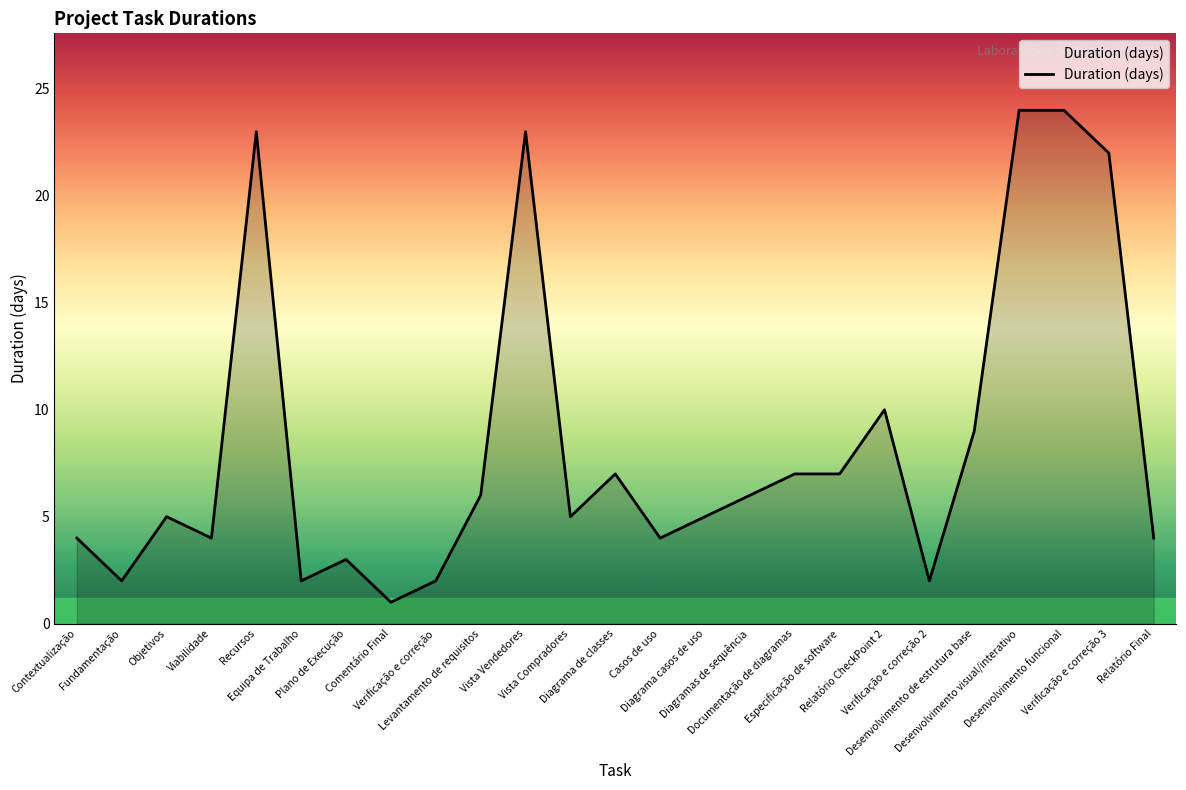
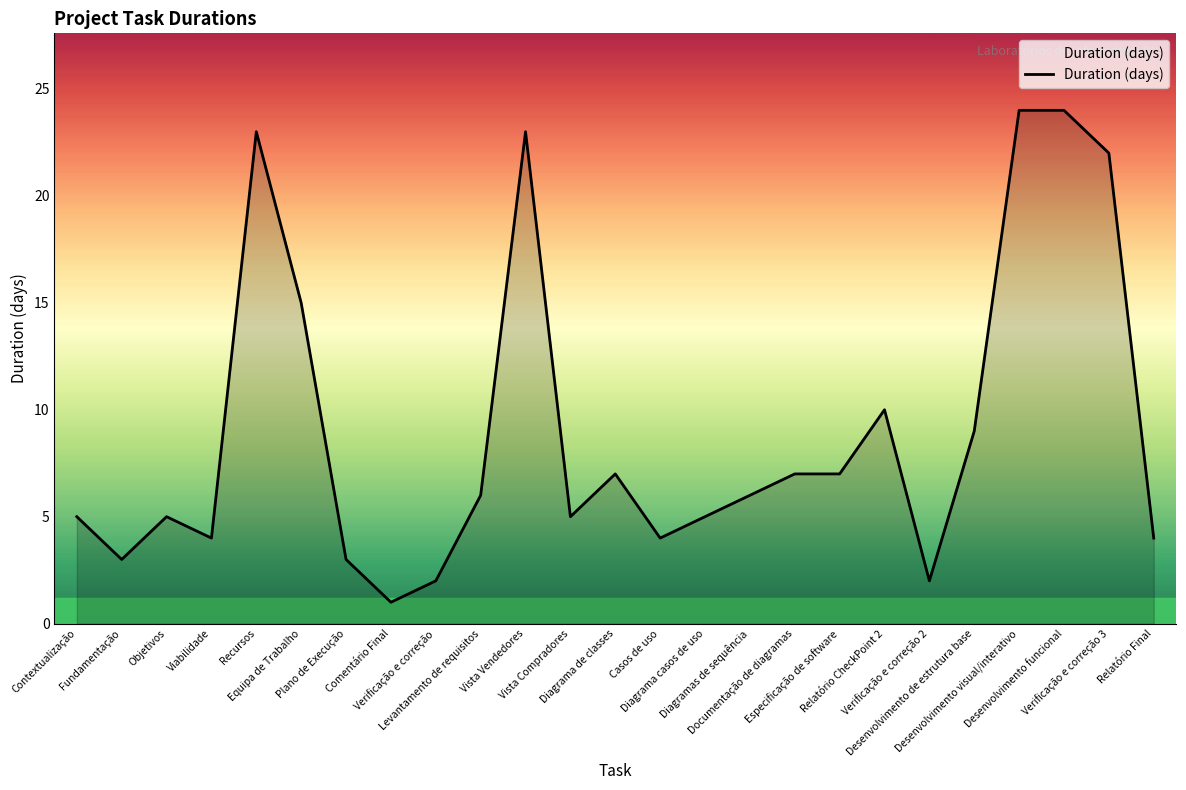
Contextualização: 4 -> 5
Fundamentação: 2 -> 3
Equipa de Trabalho: 2 -> 15
